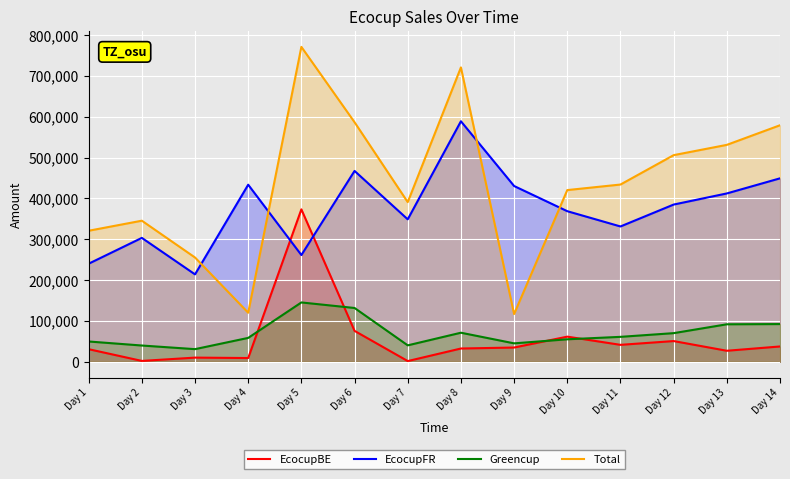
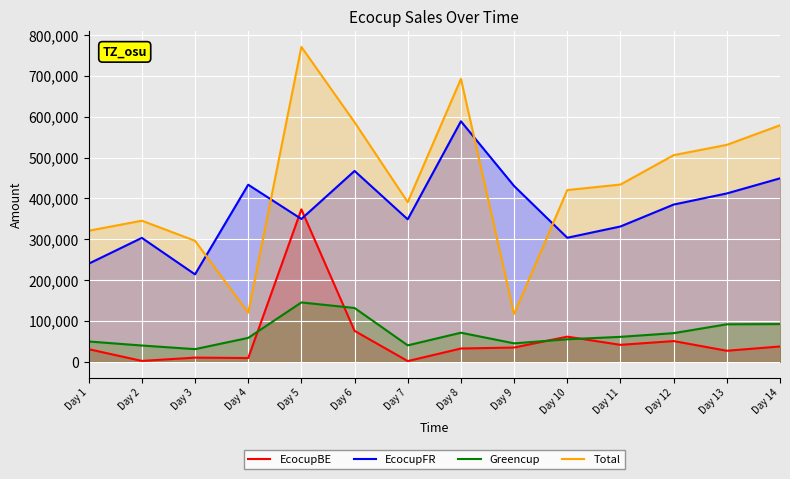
Total, Day 3: 260,000 -> 300,000
EcocupFR, Day 5: 260,000 -> 350,000
Total, Day 8: 720,000 -> 690,000
EcocupFR, Day 10: 370,000 -> 300,000
